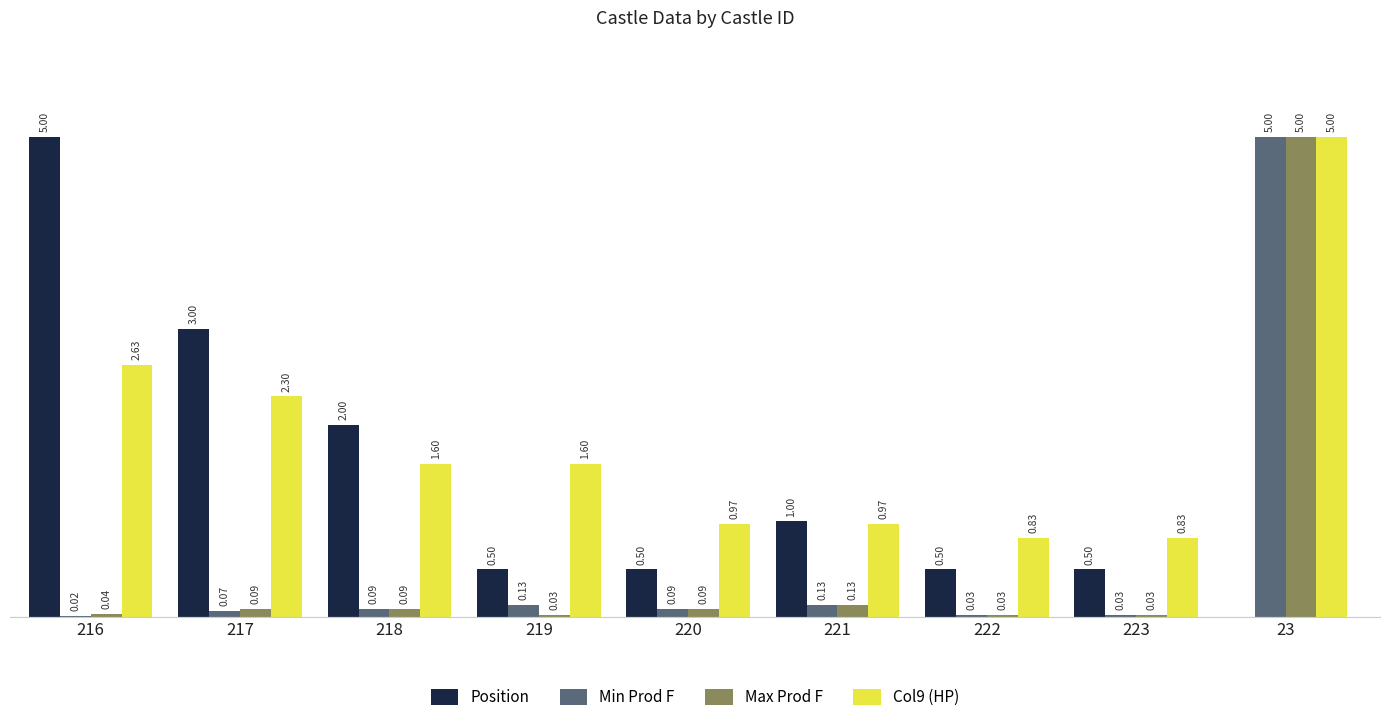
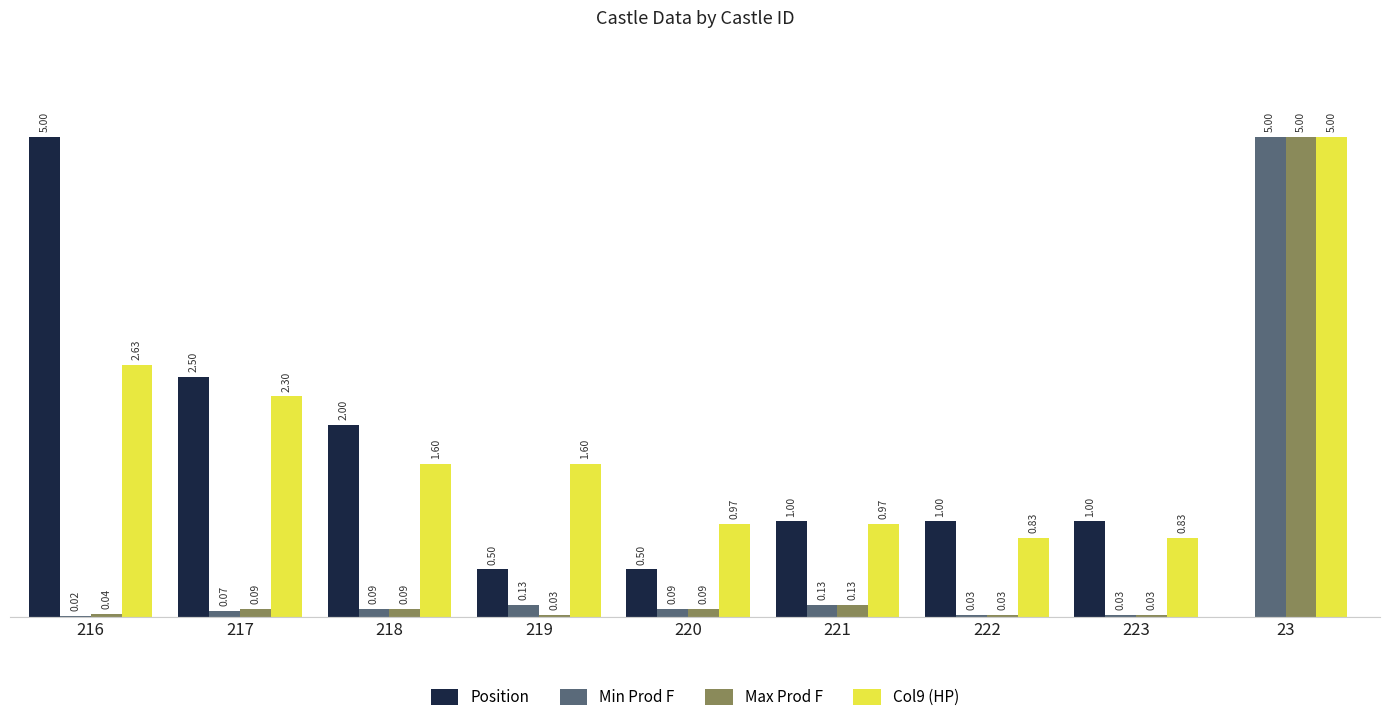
Position, 217: 3.00 -> 2.50
Position, 222: 0.50 -> 1.00
Position, 223: 0.50 -> 1.00
